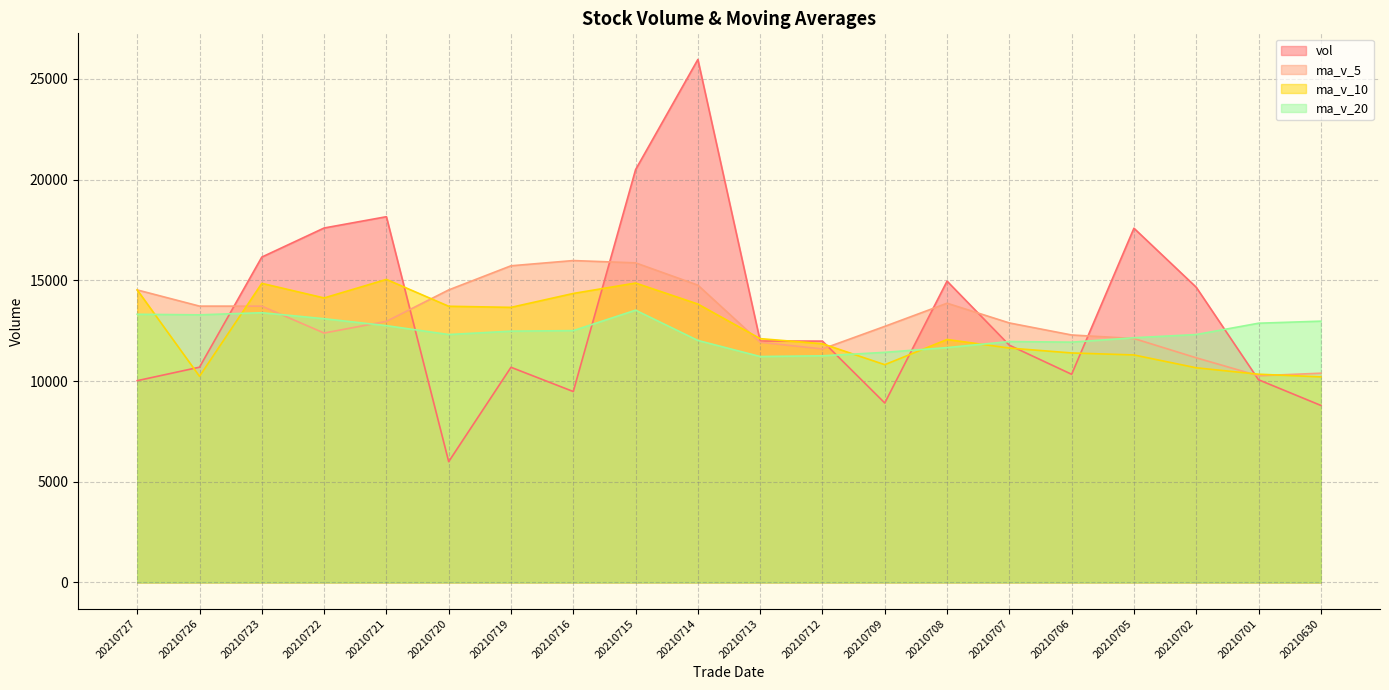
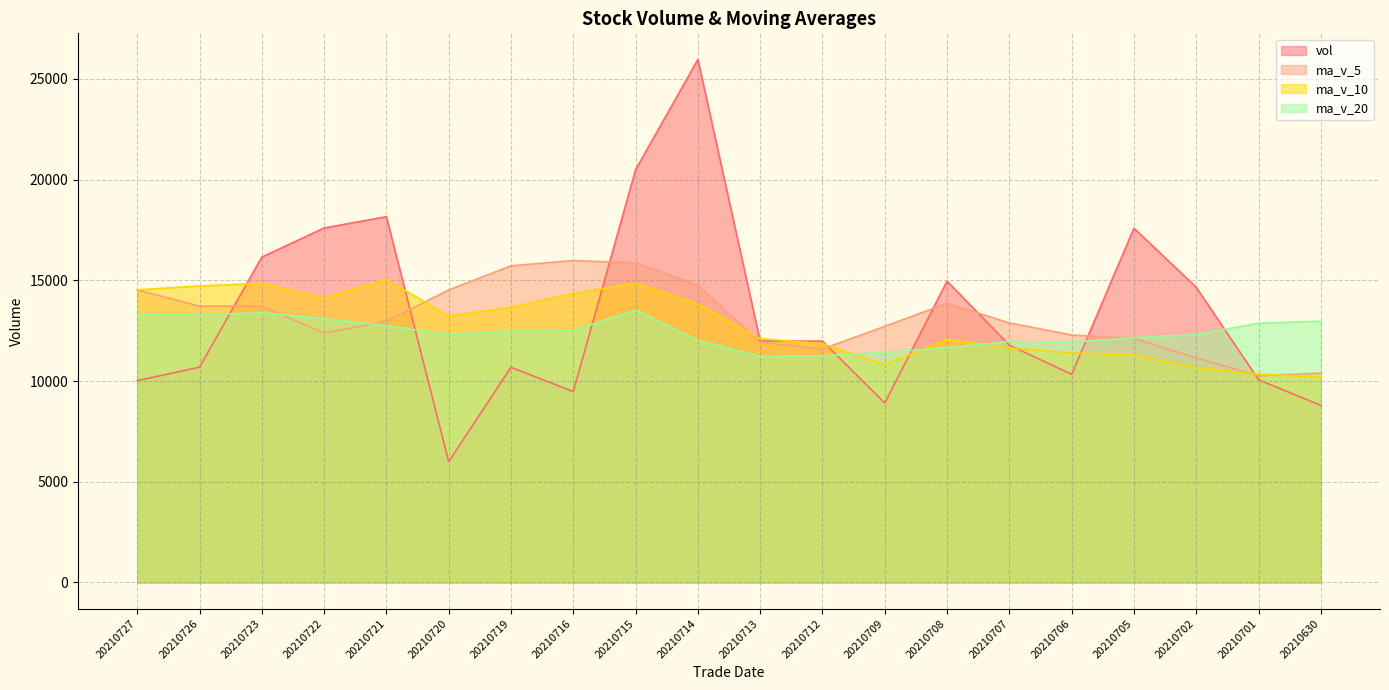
ma_v_10, 20210726: 10200 -> 14700
ma_v_10, 20210720: 13700 -> 13200
